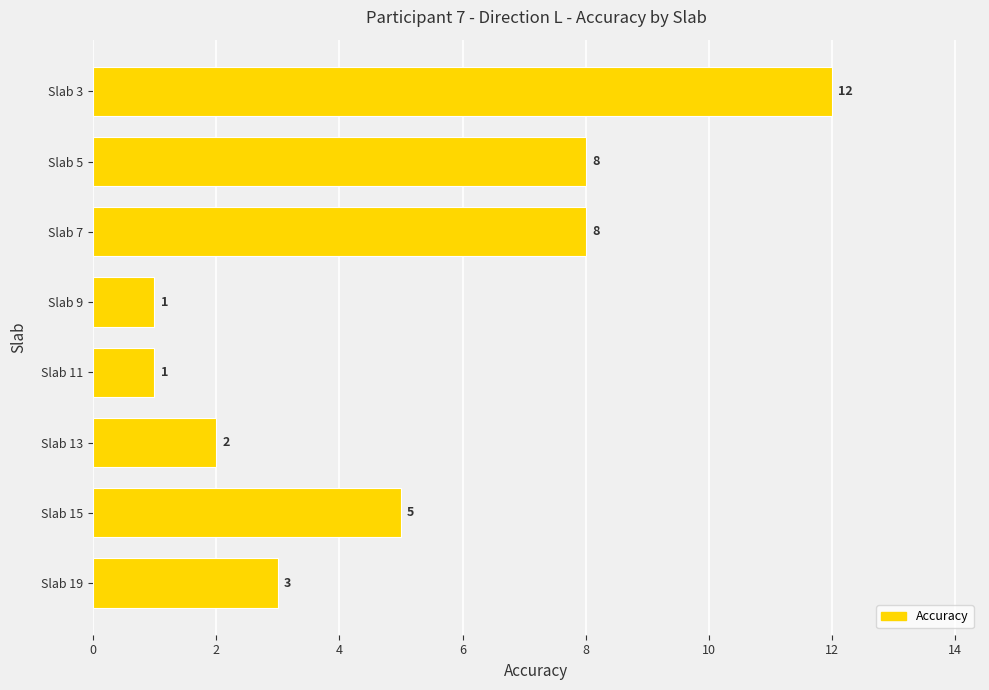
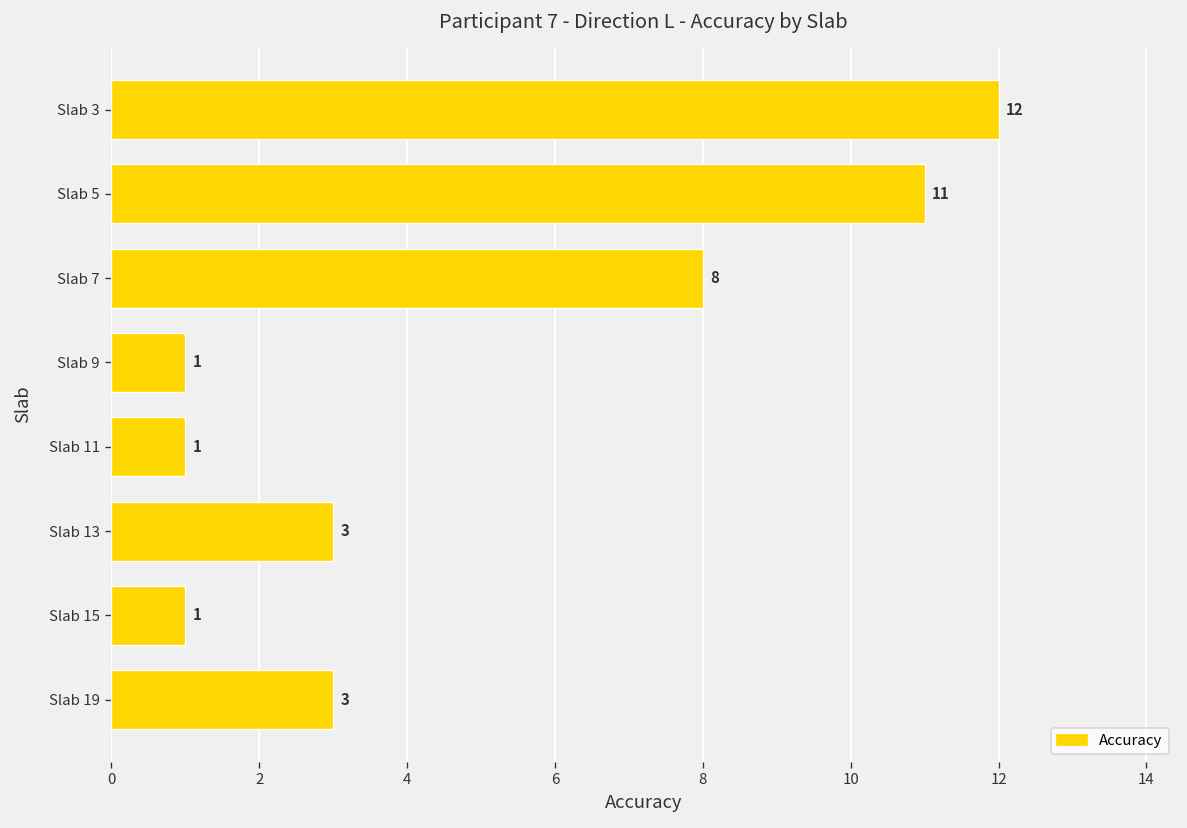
Slab 5: 8 -> 11
Slab 13: 2 -> 3
Slab 15: 5 -> 1
